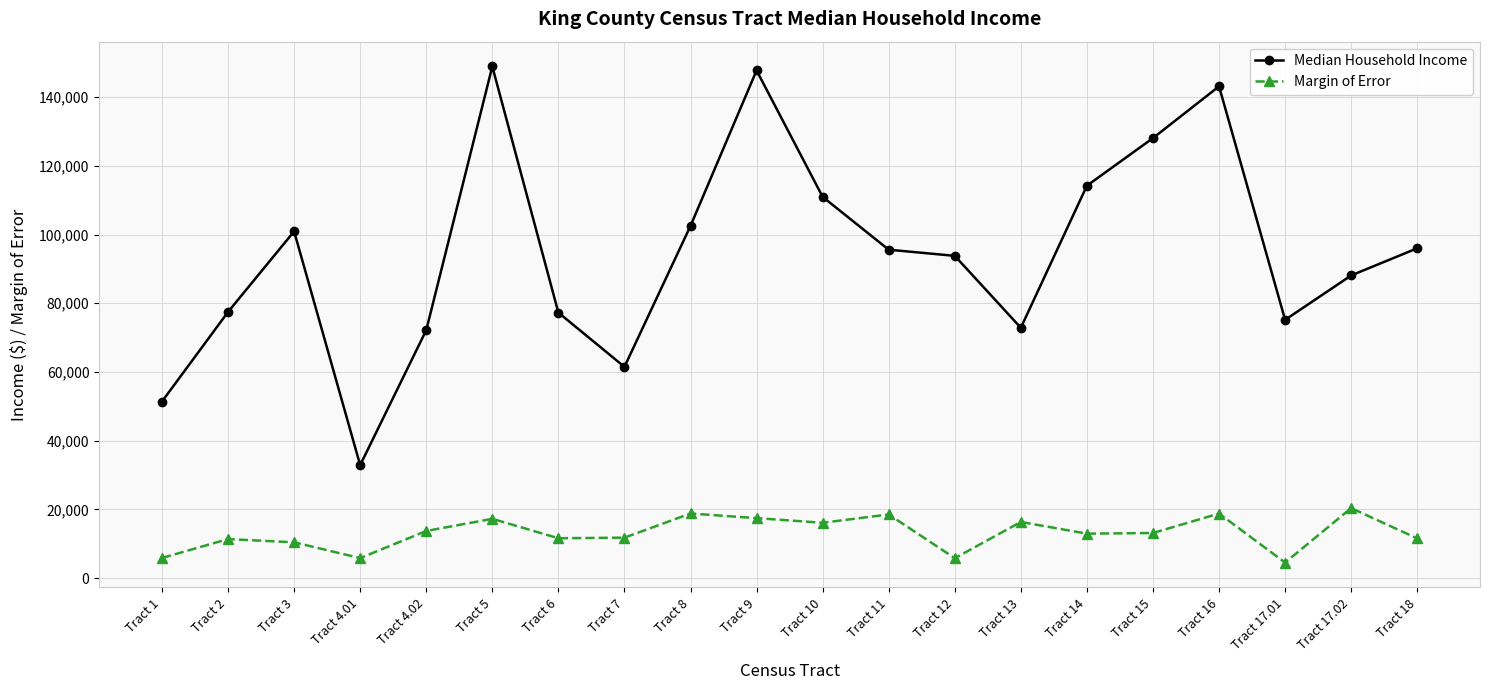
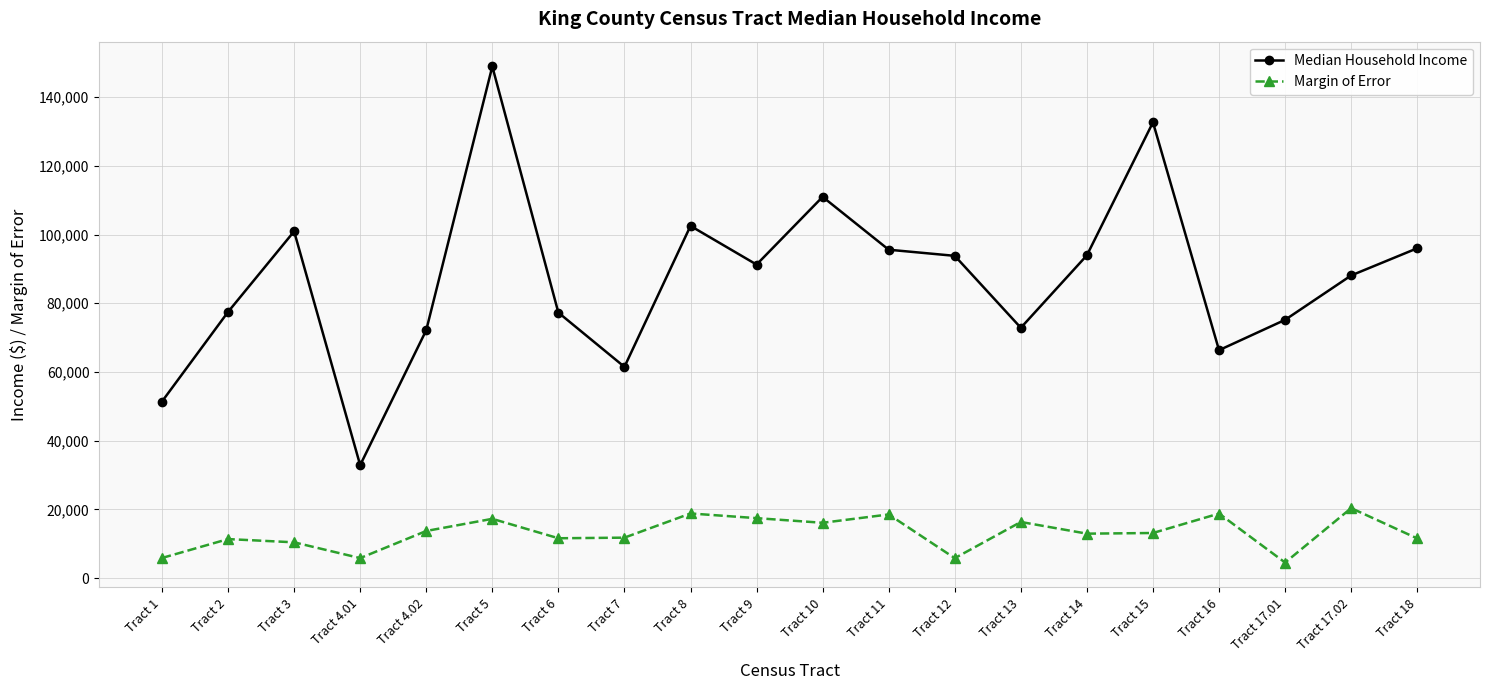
Median Household Income, Tract 9: 148,000 -> 91,000
Median Household Income, Tract 14: 114,000 -> 94,000
Median Household Income, Tract 15: 128,000 -> 133,000
Median Household Income, Tract 16: 143,000 -> 66,000
